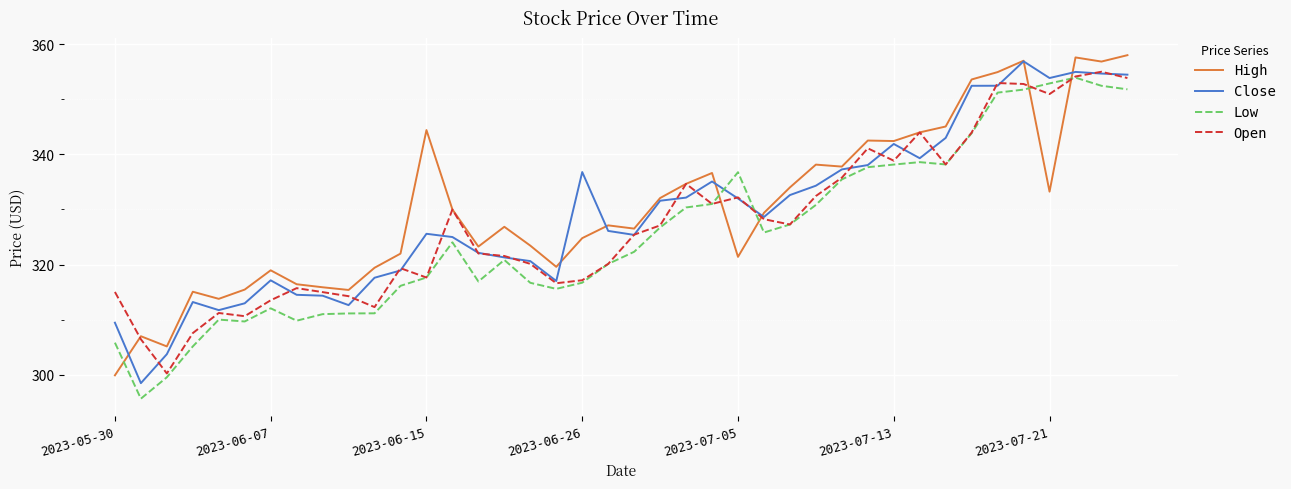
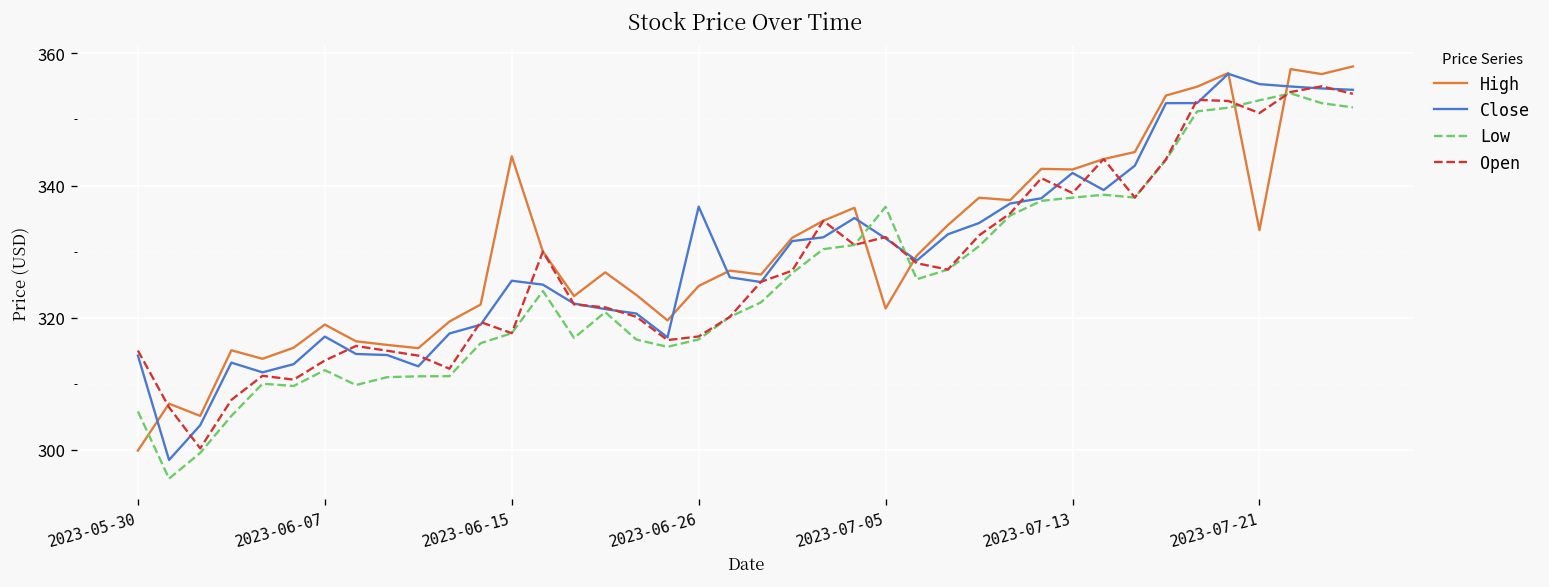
Close, 2023-05-30: 309 -> 314
Close, 2023-07-21: 354 -> 355
